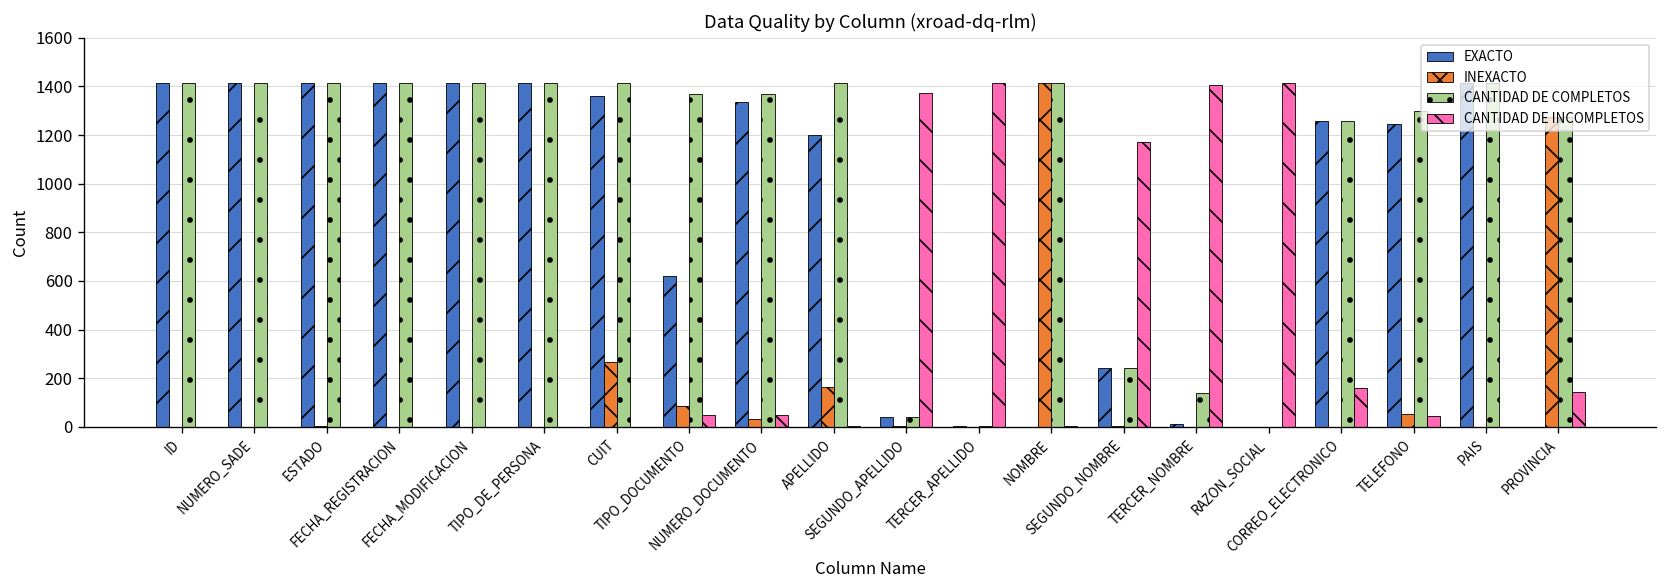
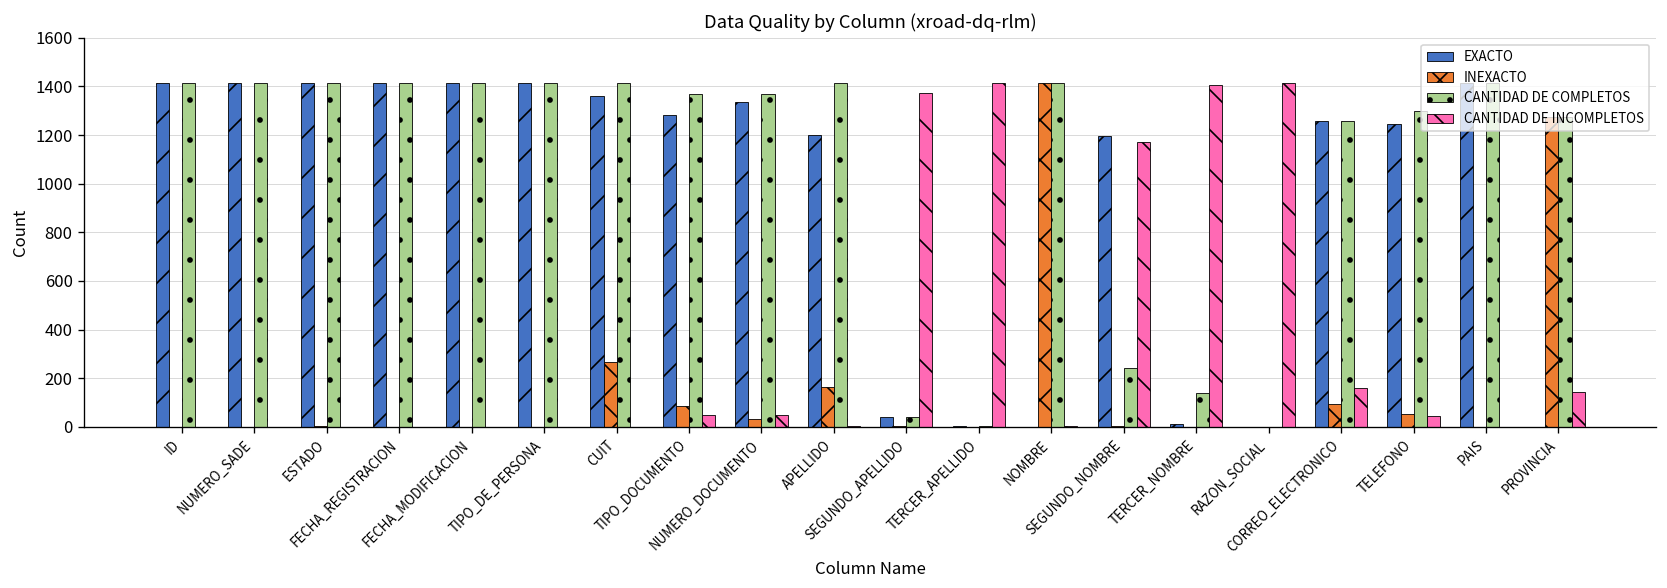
EXACTO, TIPO_DOCUMENTO: 620 -> 1280
EXACTO, SEGUNDO_NOMBRE: 240 -> 1200
INEXACTO, CORREO_ELECTRONICO: 0 -> 90
